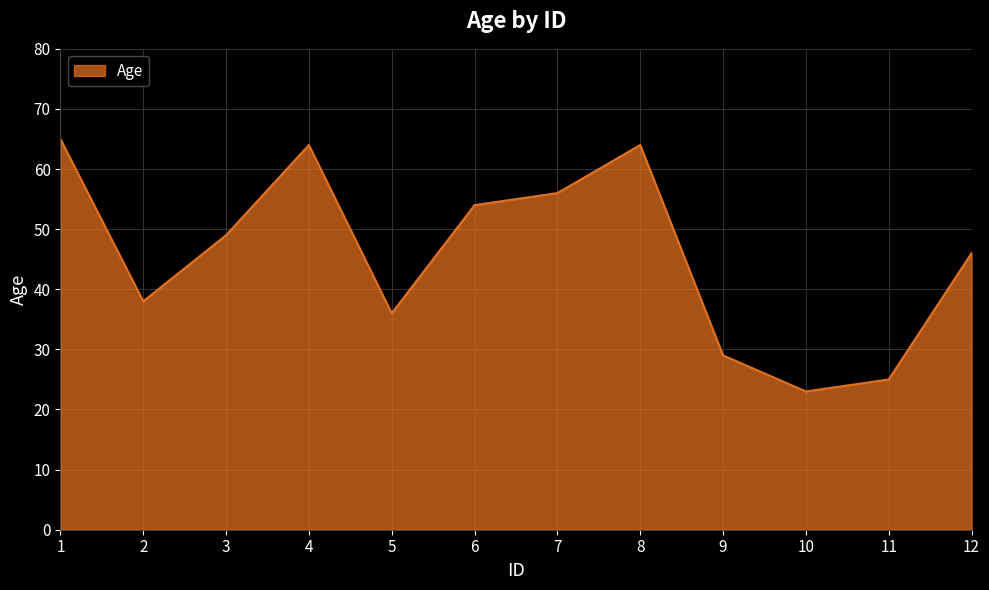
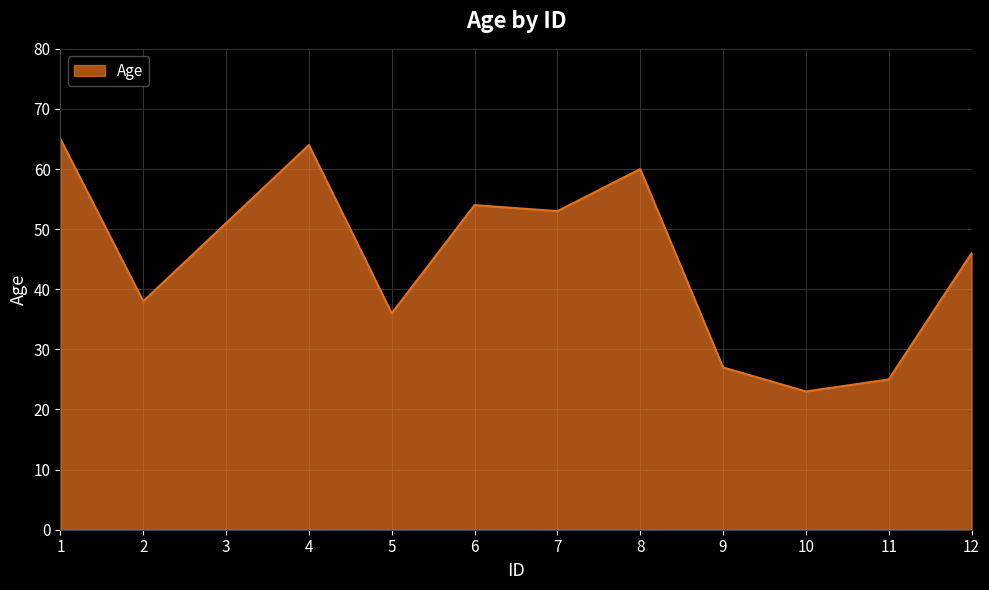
3: 49 -> 51
7: 56 -> 53
8: 64 -> 60
9: 29 -> 27
